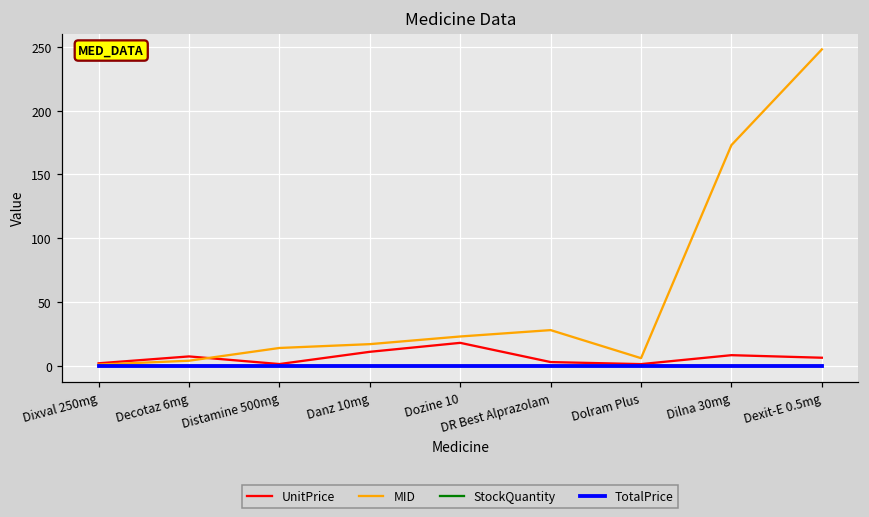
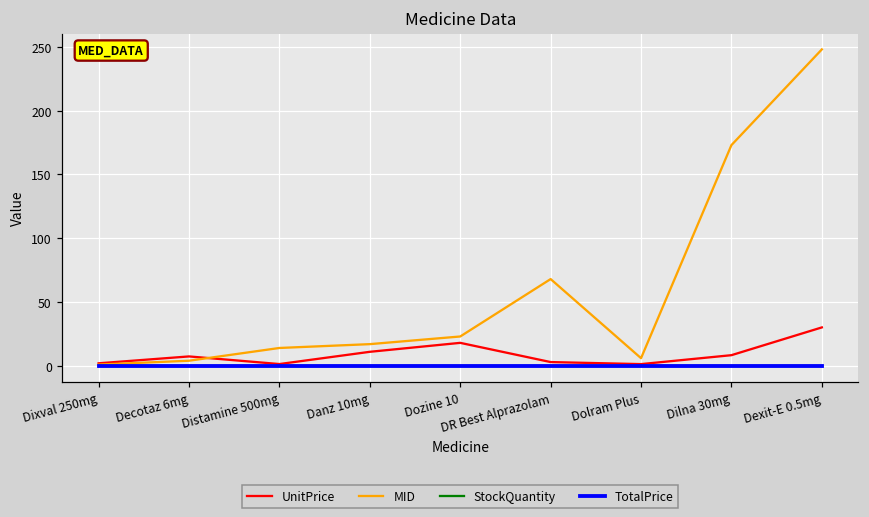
MID, DR Best Alprazolam: 28 -> 68
UnitPrice, Dexit-E 0.5mg: 6 -> 30
